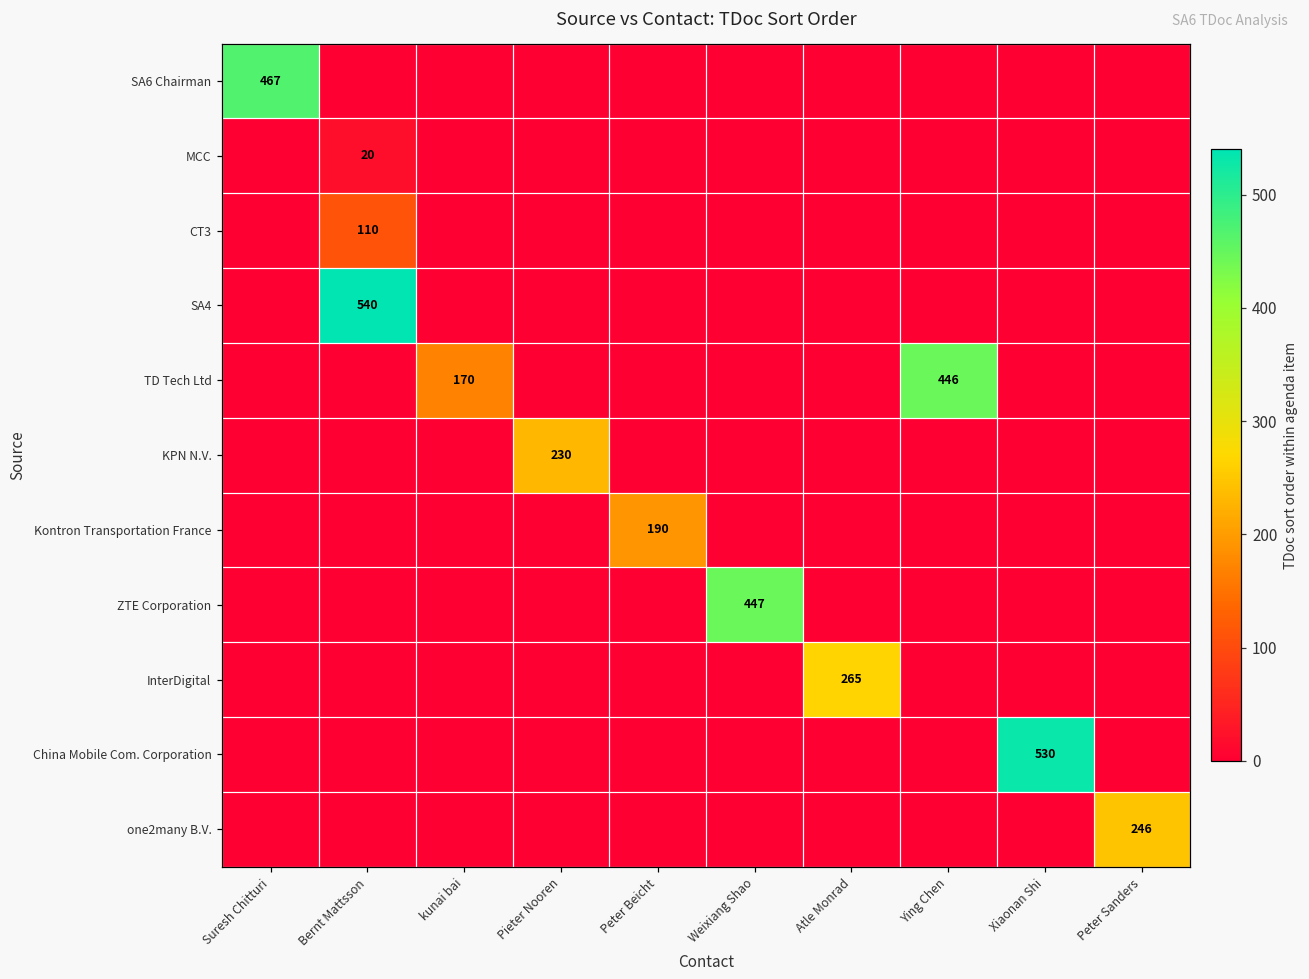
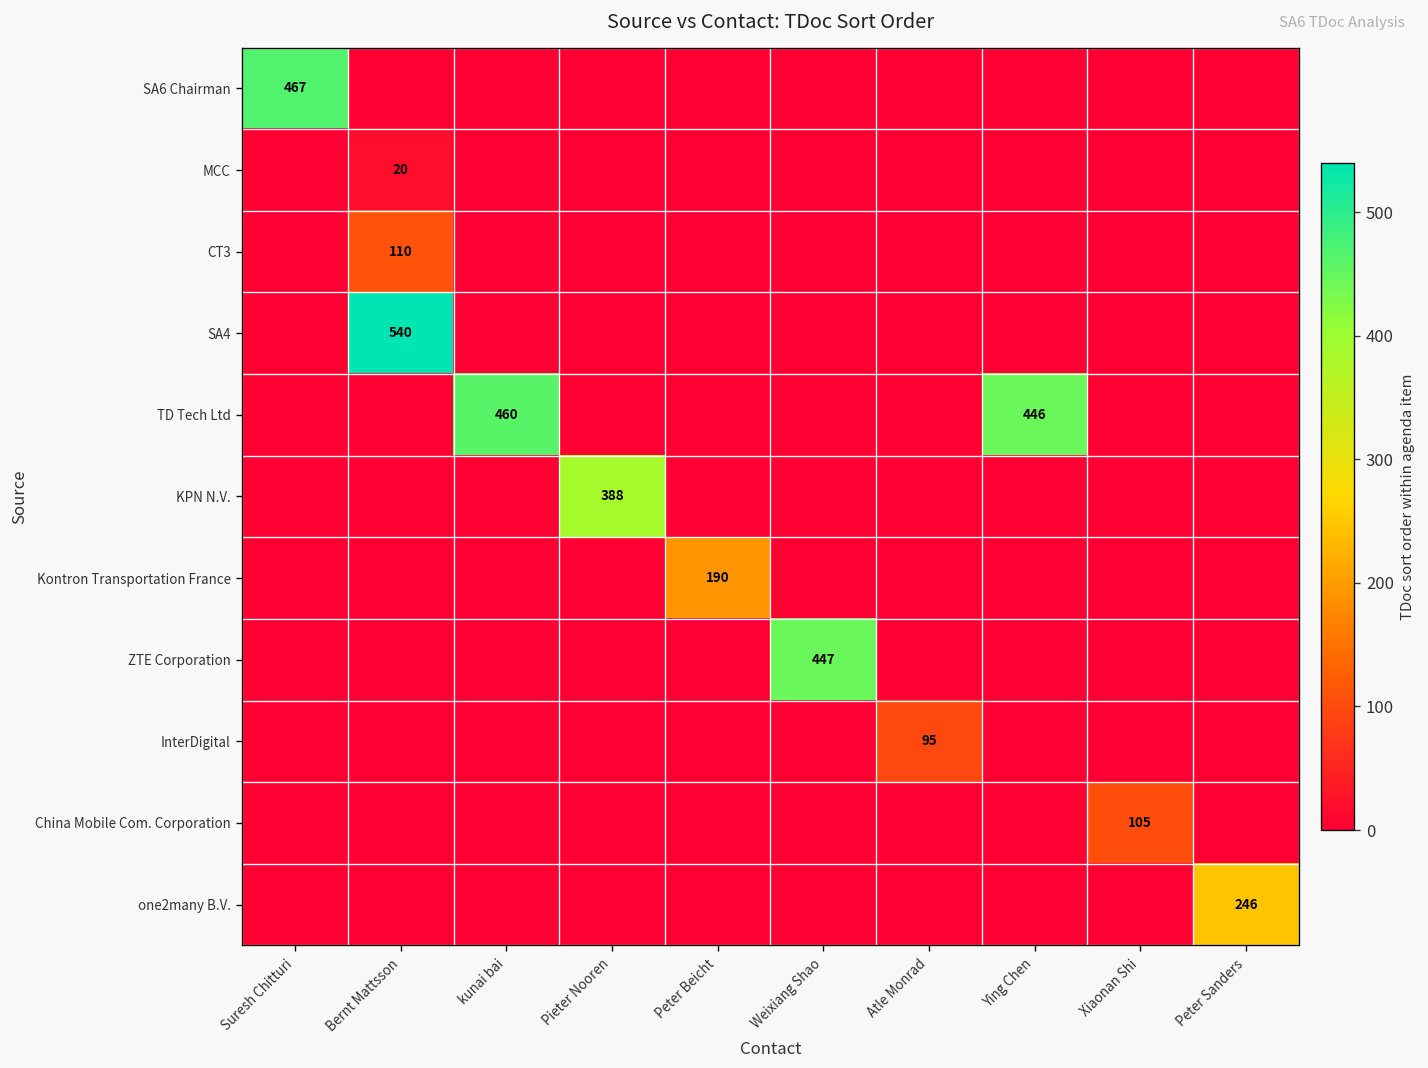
TD Tech Ltd, kunai bai: 170 -> 460
KPN N.V., Pieter Nooren: 230 -> 388
InterDigital, Atle Monrad: 265 -> 95
China Mobile Com. Corporation, Xiaonan Shi: 530 -> 105
